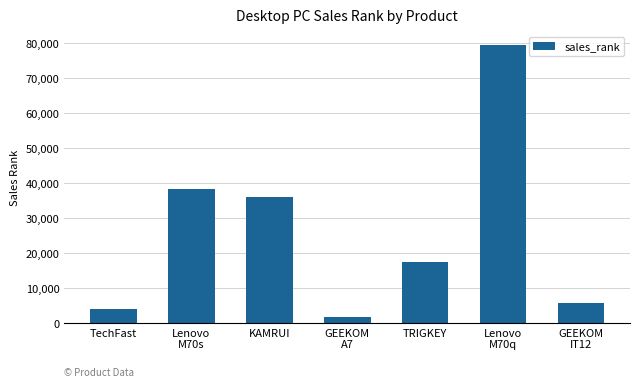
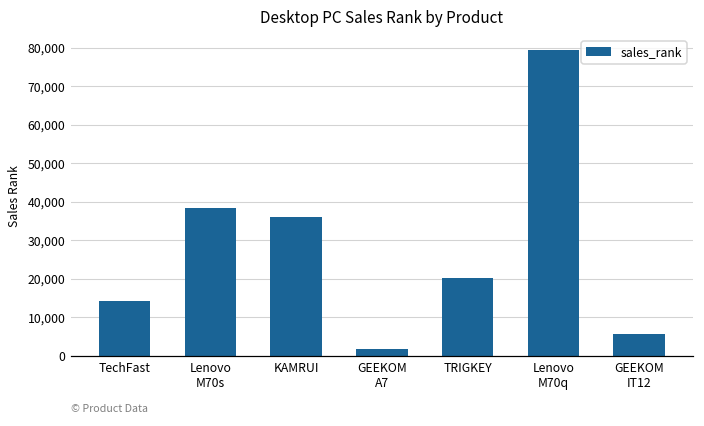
TechFast: 4,000 -> 14,000
TRIGKEY: 17,000 -> 20,000
